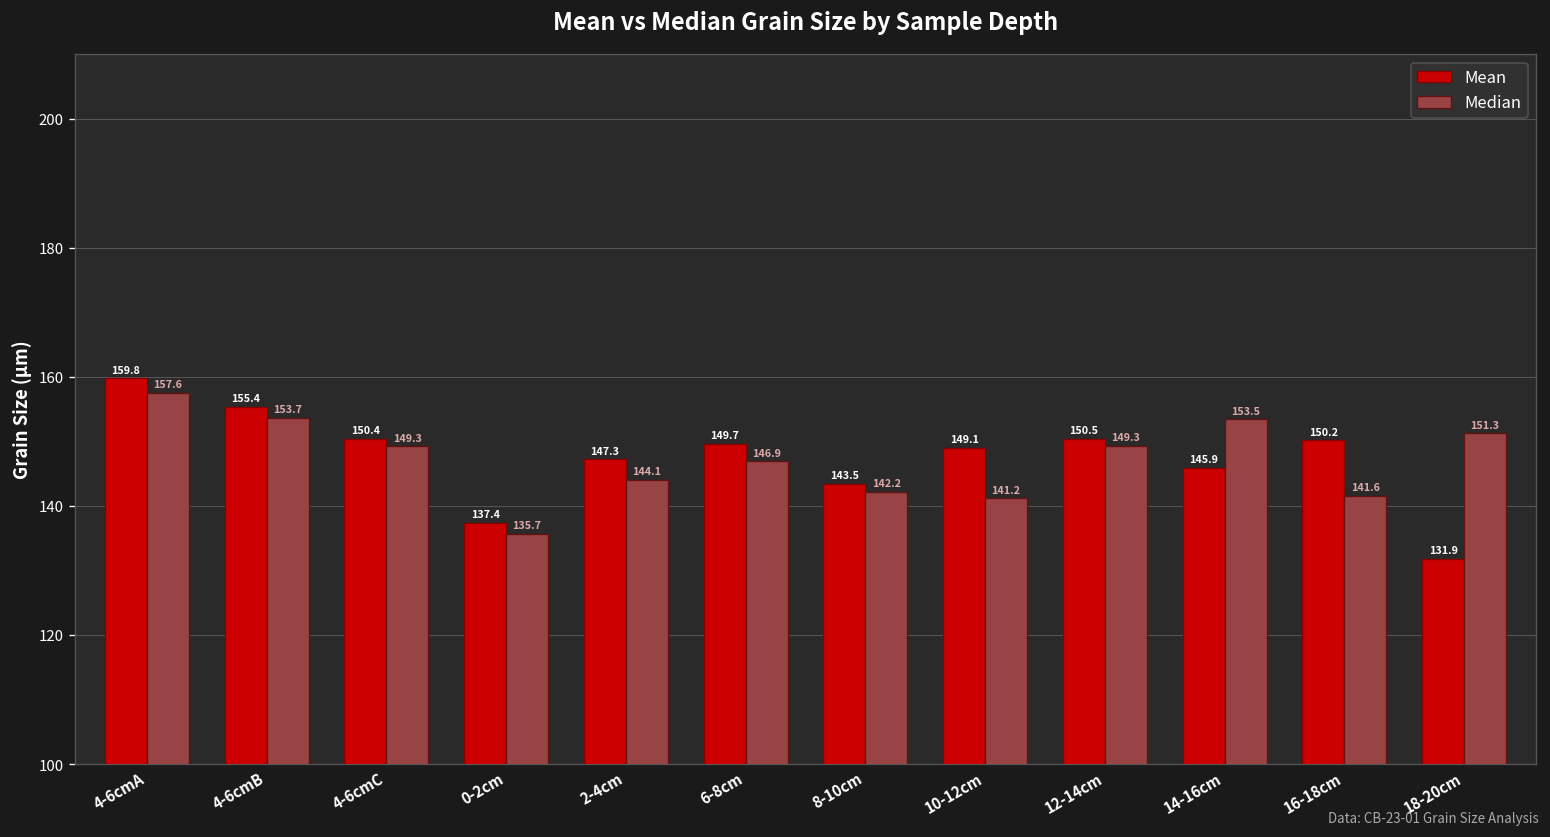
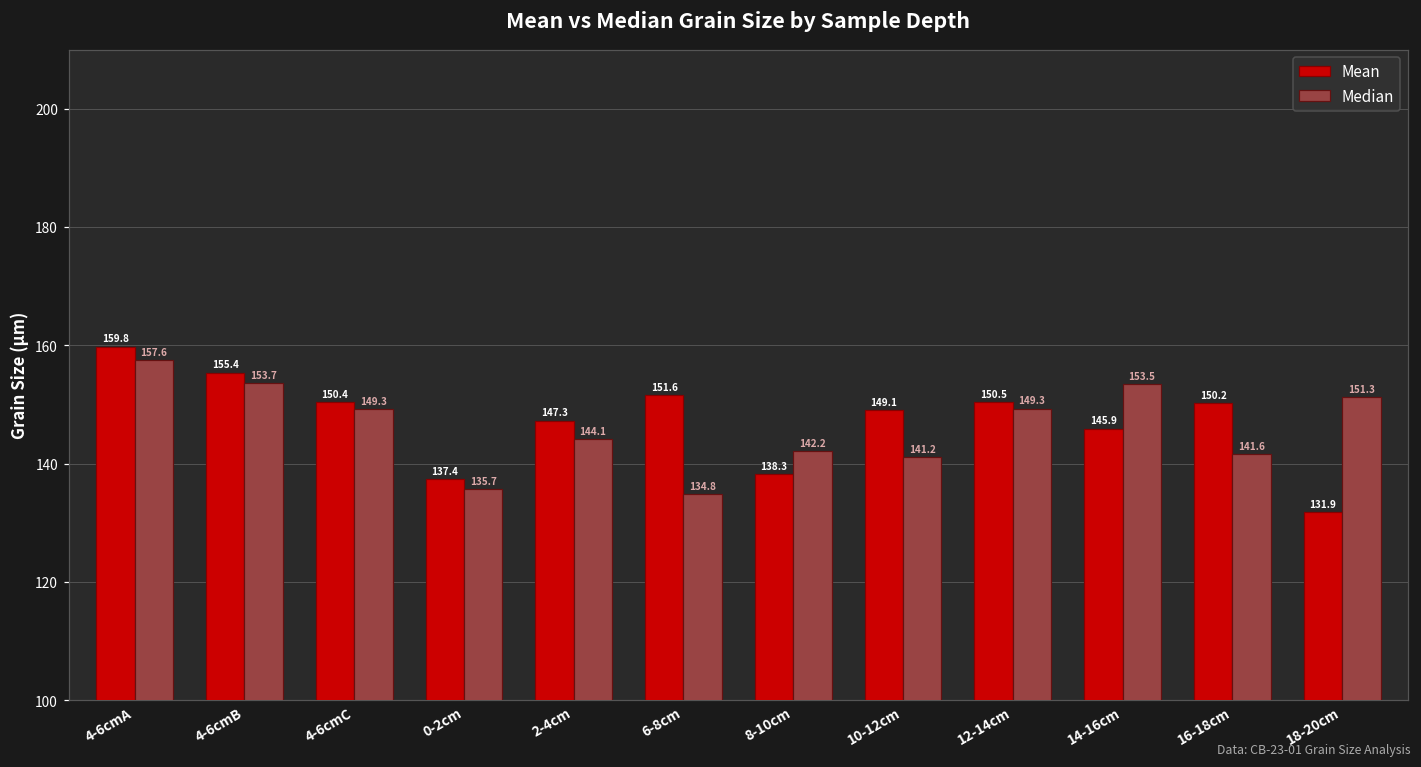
Mean, 6-8cm: 149.7 -> 151.6
Median, 6-8cm: 146.9 -> 134.8
Mean, 8-10cm: 143.5 -> 138.3
